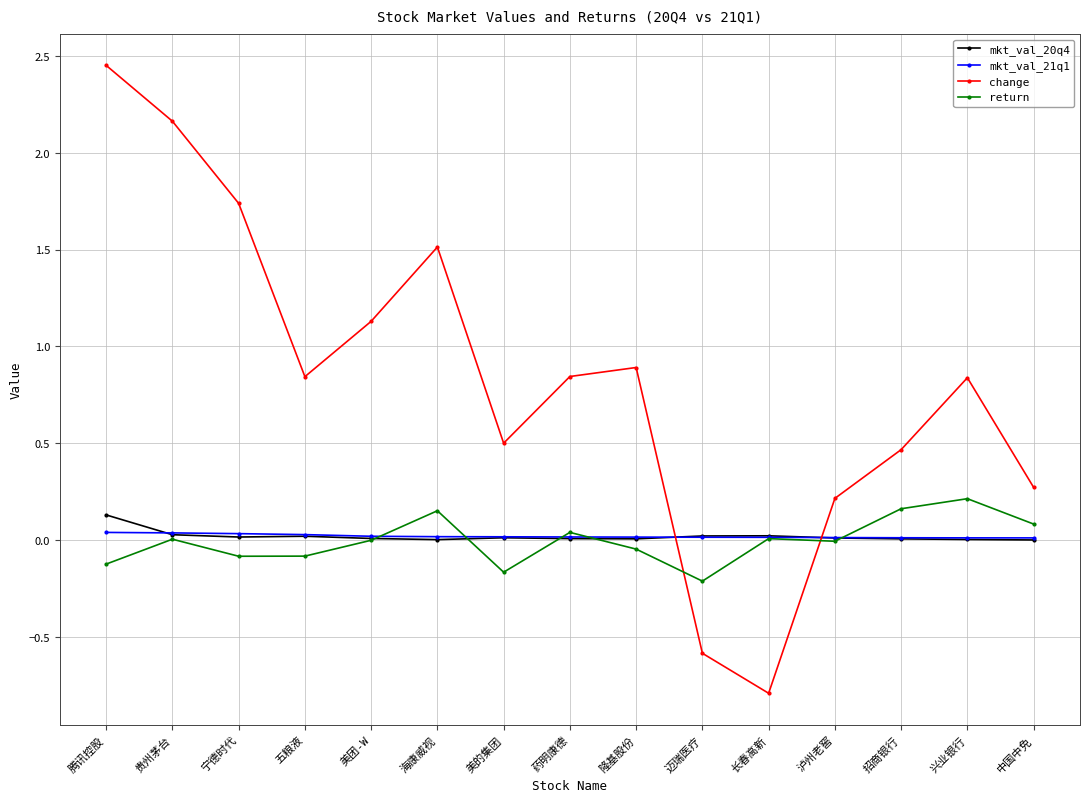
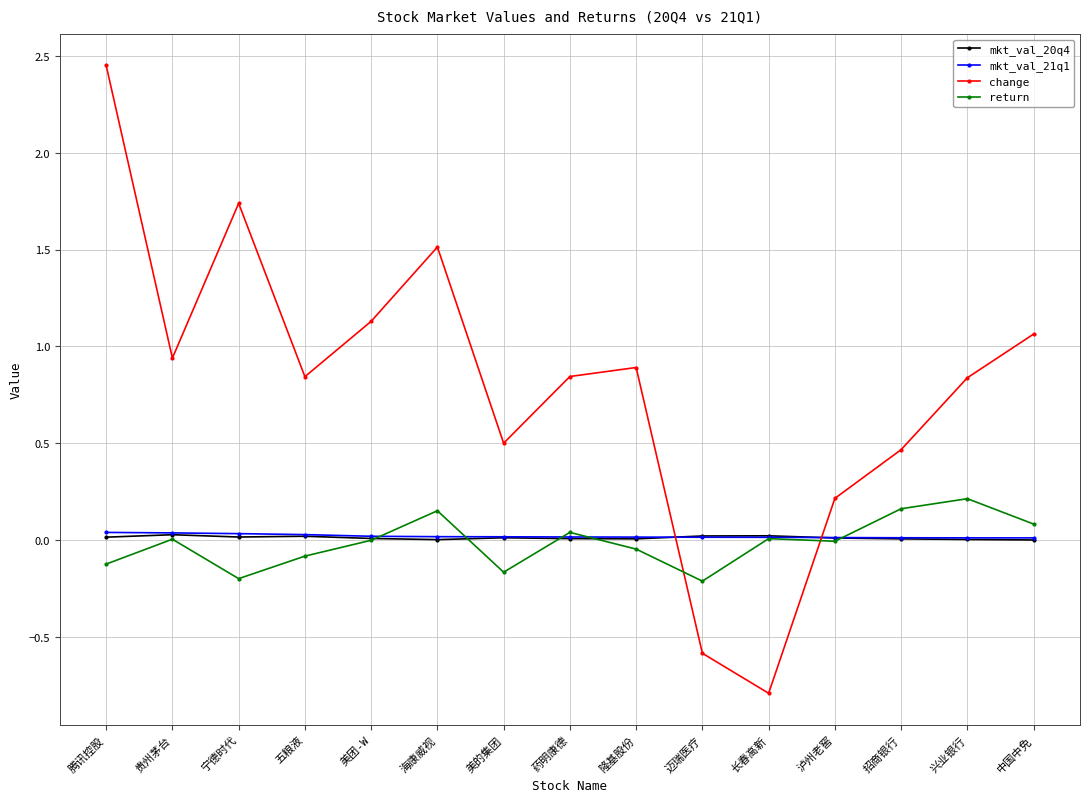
mkt_val_20q4, 腾讯控股: 0.13 -> 0.02
change, 贵州茅台: 2.16 -> 0.94
return, 宁德时代: -0.08 -> -0.20
change, 中国中免: 0.27 -> 1.06
